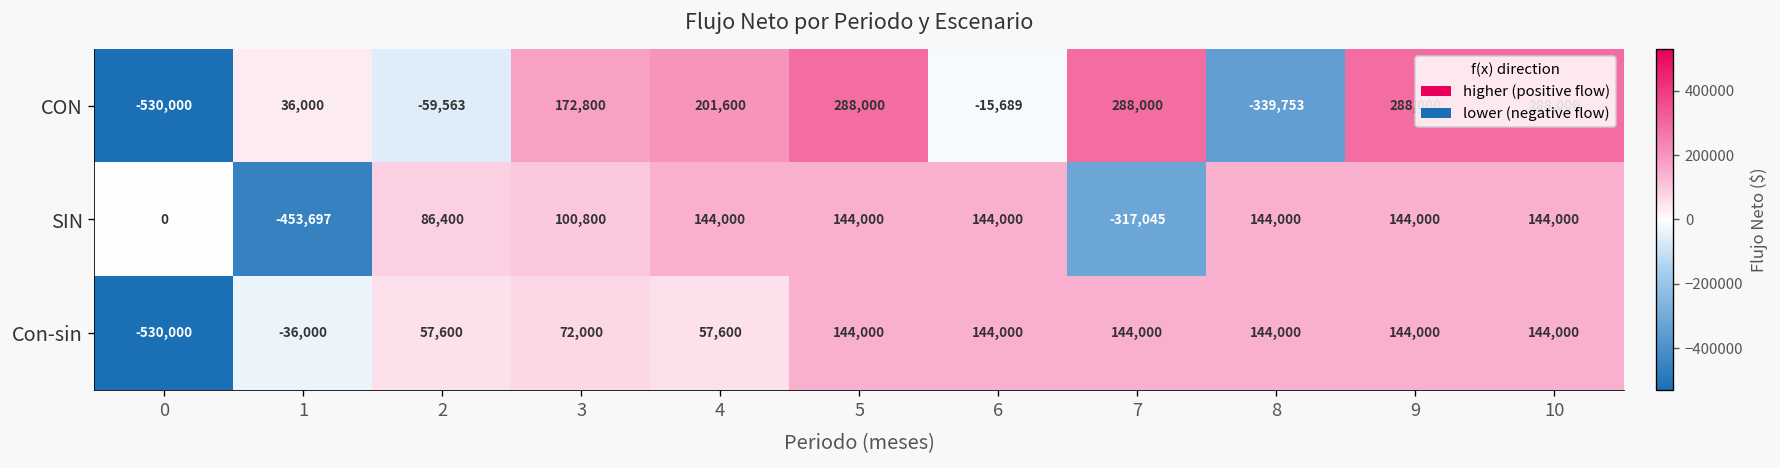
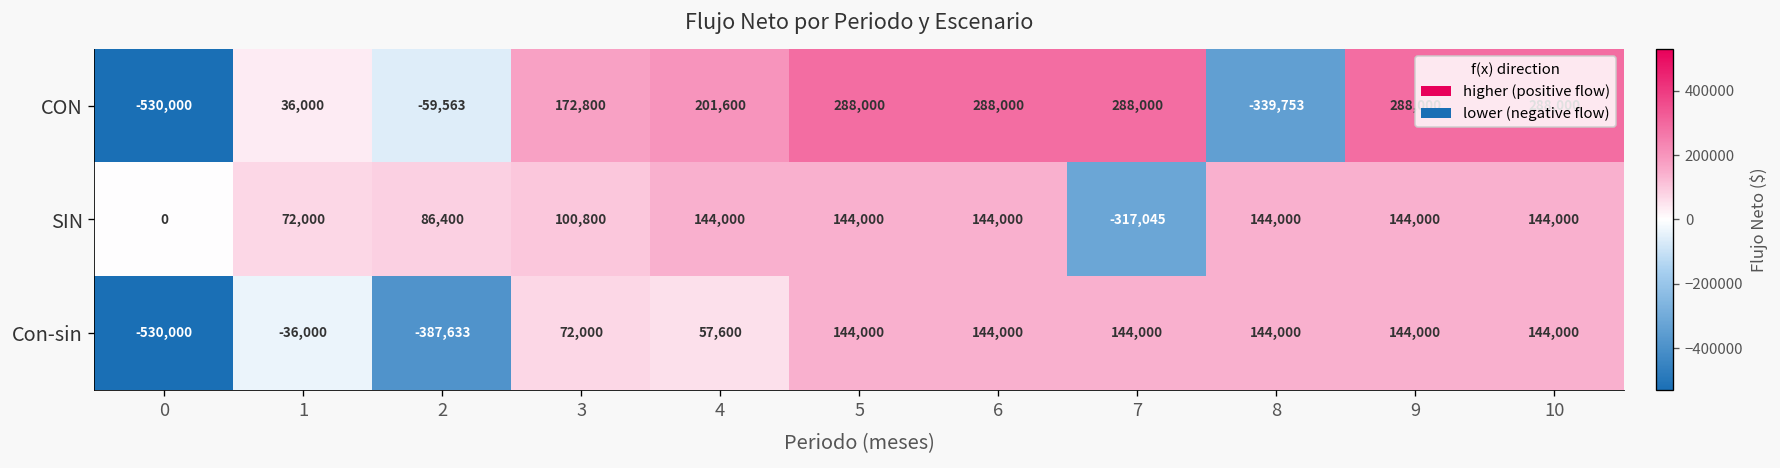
CON, 6: -15,689 -> 288,000
SIN, 1: -453,697 -> 72,000
Con-sin, 2: 57,600 -> -387,633
